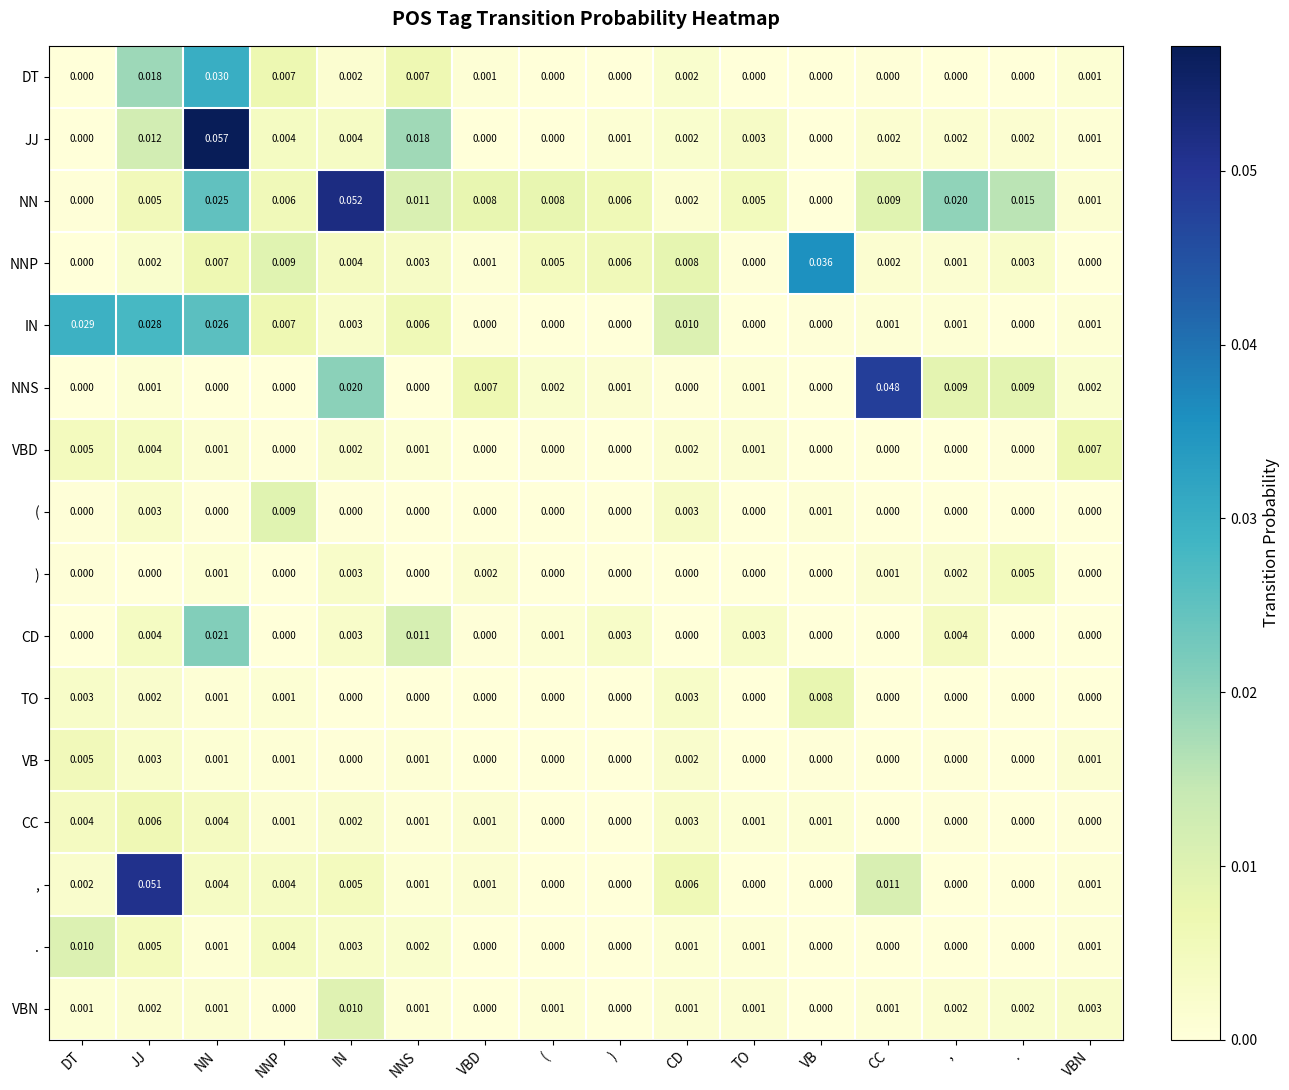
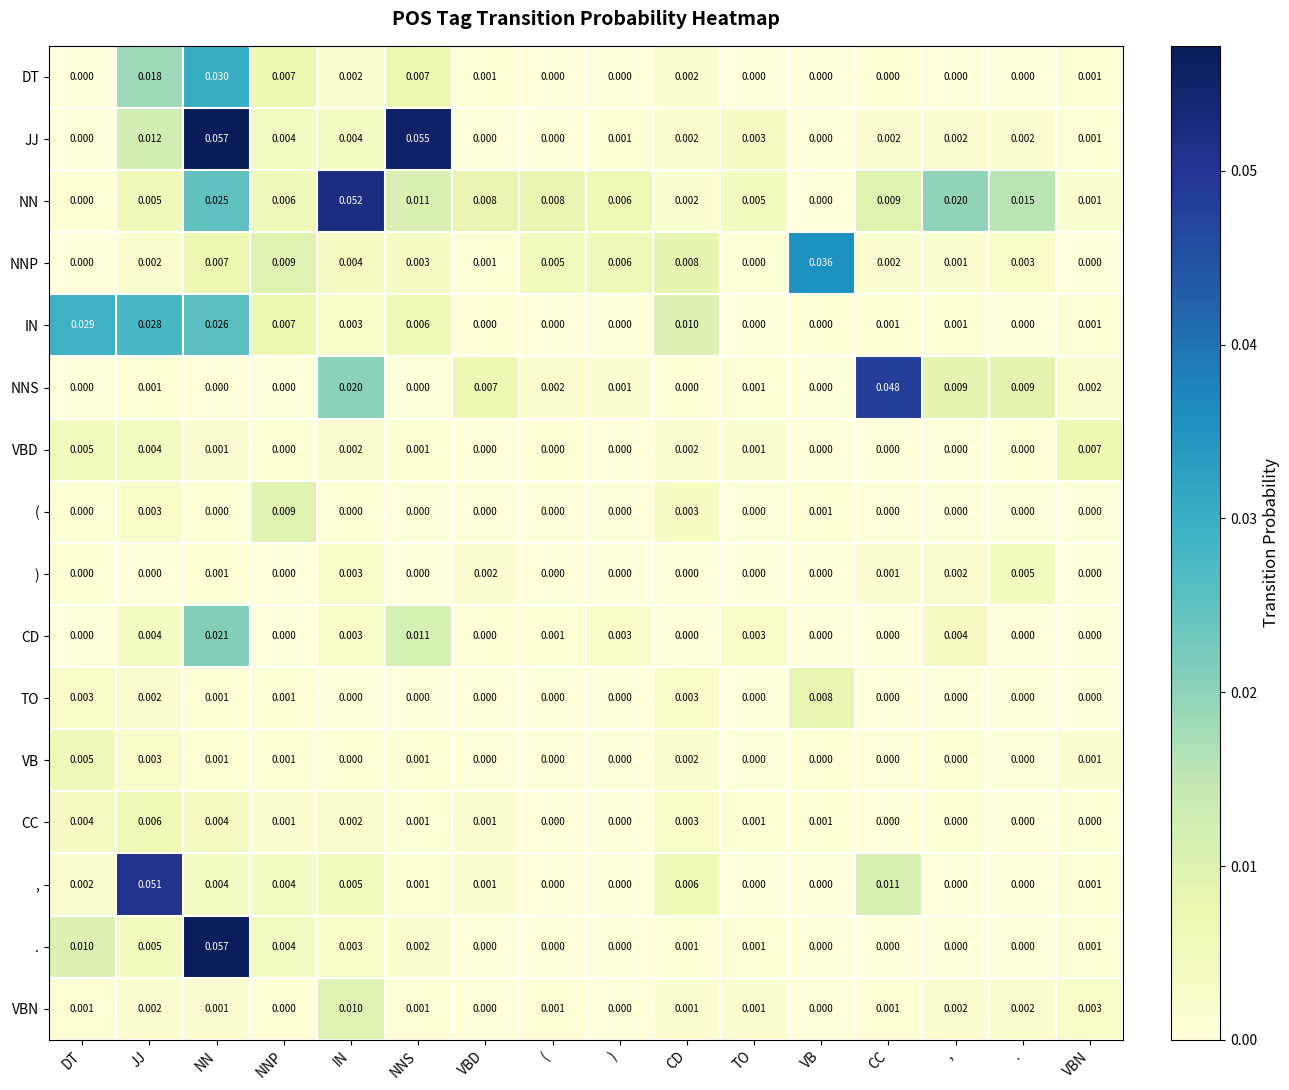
JJ, NNS: 0.018 -> 0.055
., NN: 0.001 -> 0.057
